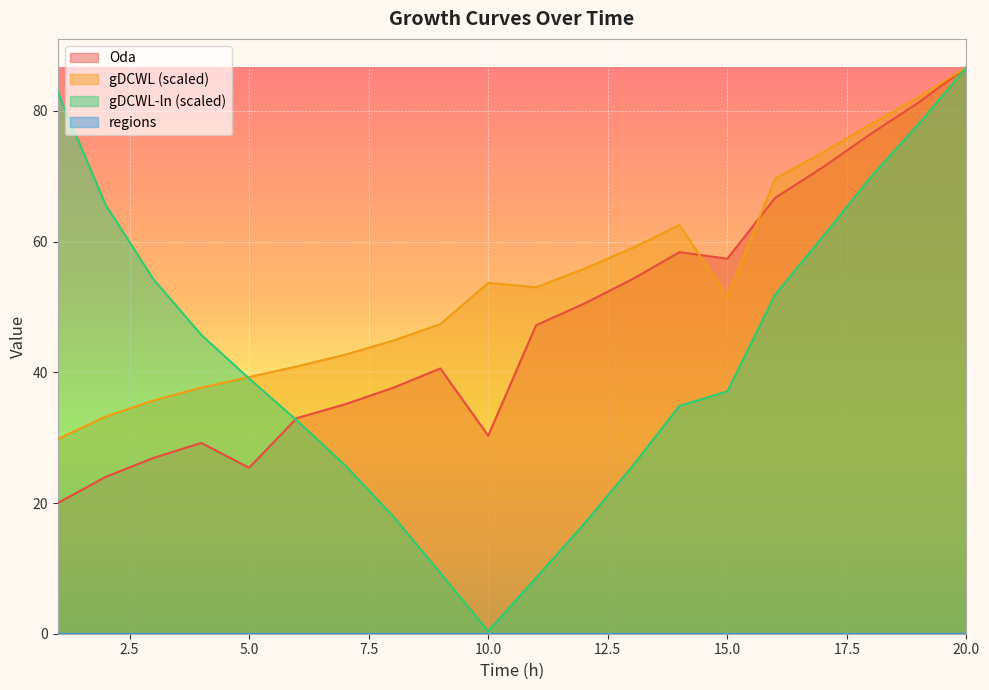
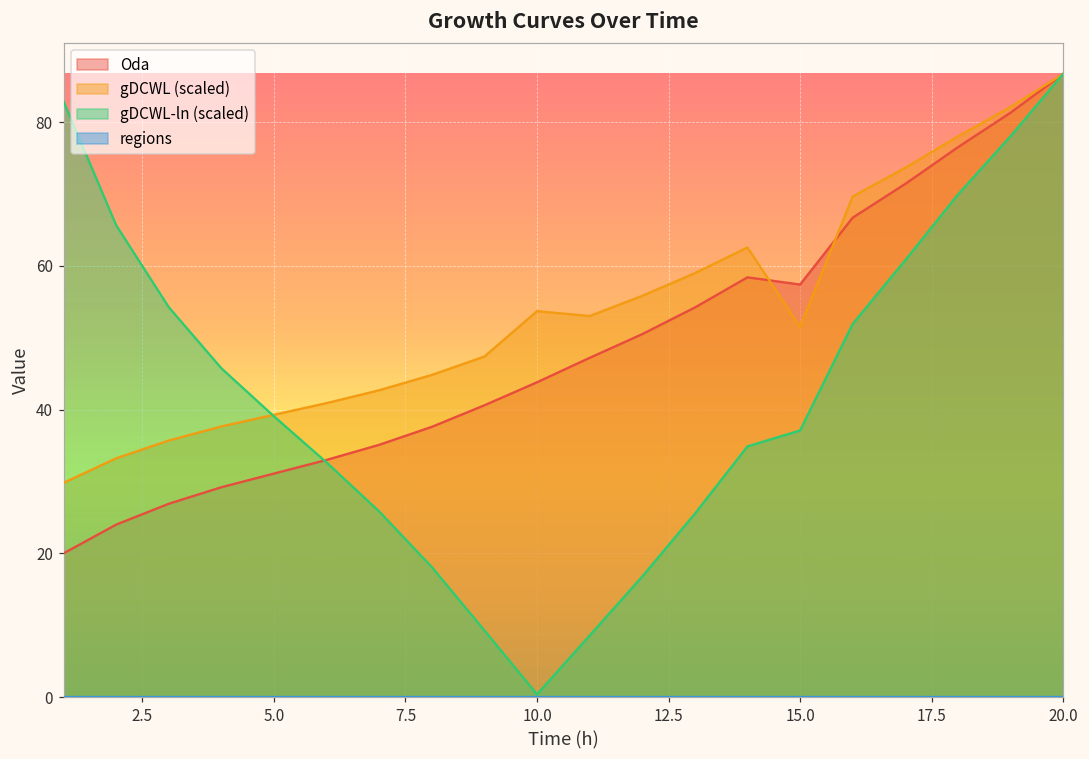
Oda, 5.0: 25 -> 31
Oda, 10.0: 30 -> 44
